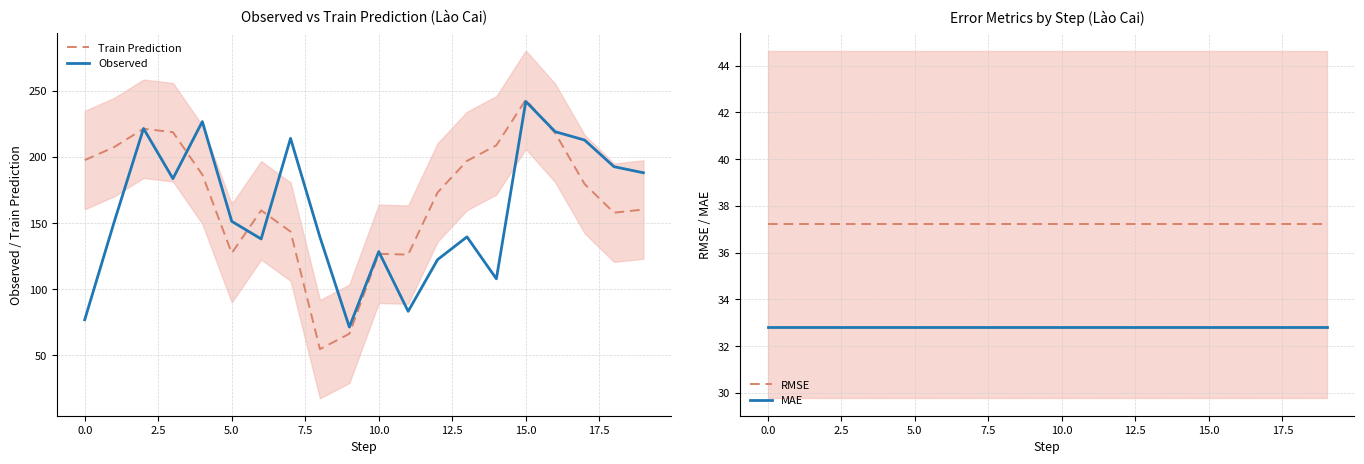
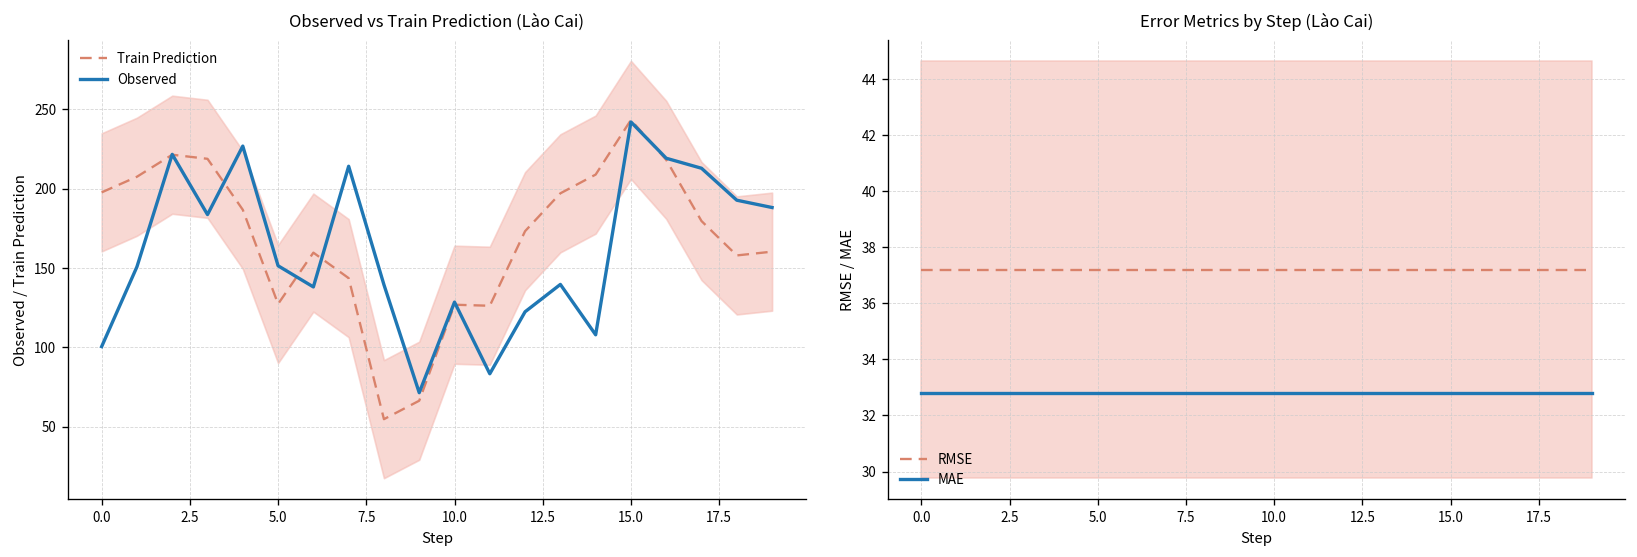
Observed vs Train Prediction (Lào Cai), Observed, 0.0: 77 -> 100
